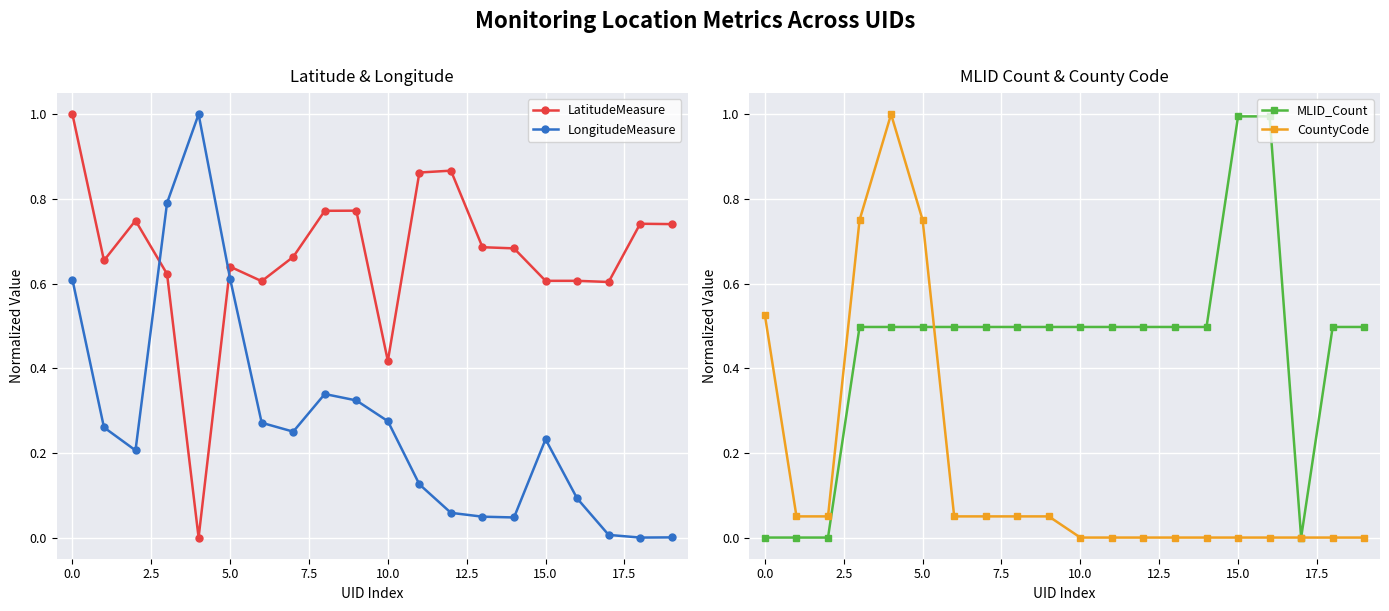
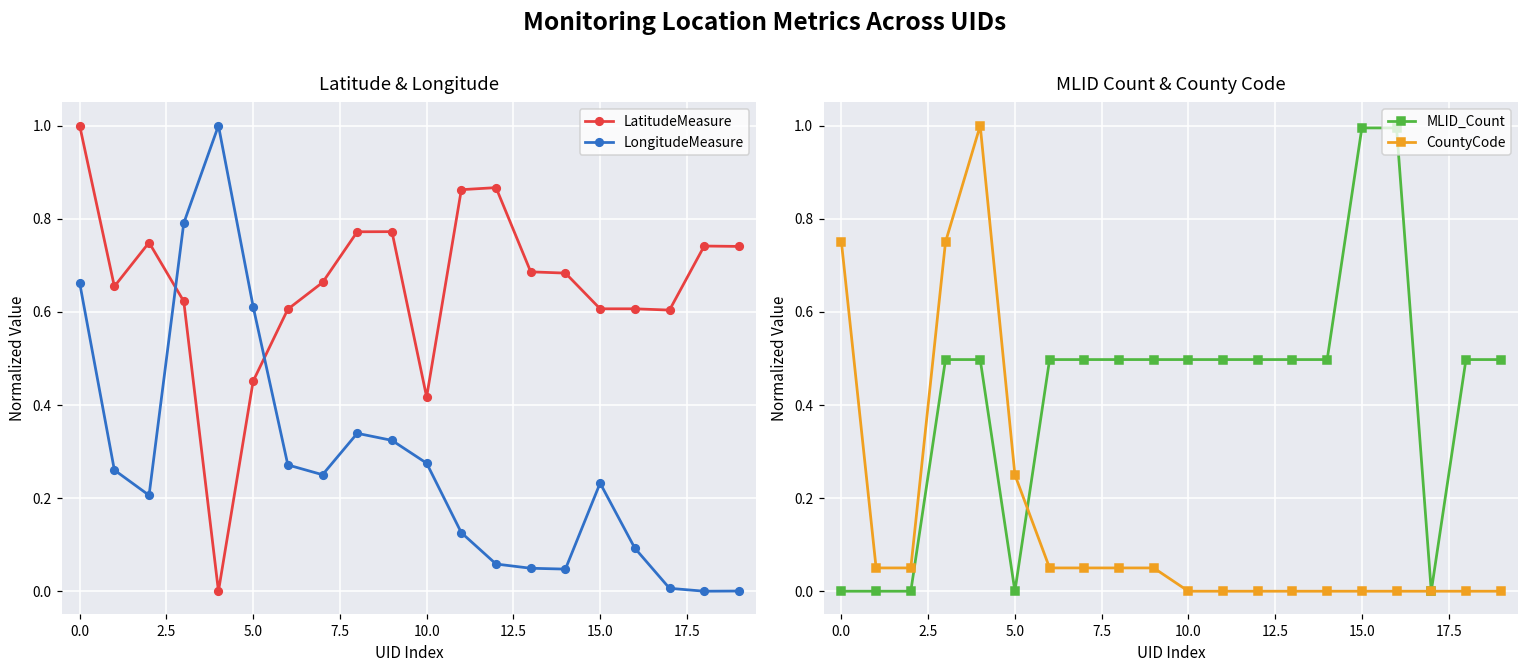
Latitude & Longitude, LongitudeMeasure, 0.0: 0.61 -> 0.66
Latitude & Longitude, LatitudeMeasure, 5.0: 0.64 -> 0.45
MLID Count & County Code, CountyCode, 0.0: 0.53 -> 0.75
MLID Count & County Code, MLID_Count, 5.0: 0.50 -> 0.00
MLID Count & County Code, CountyCode, 5.0: 0.75 -> 0.25
